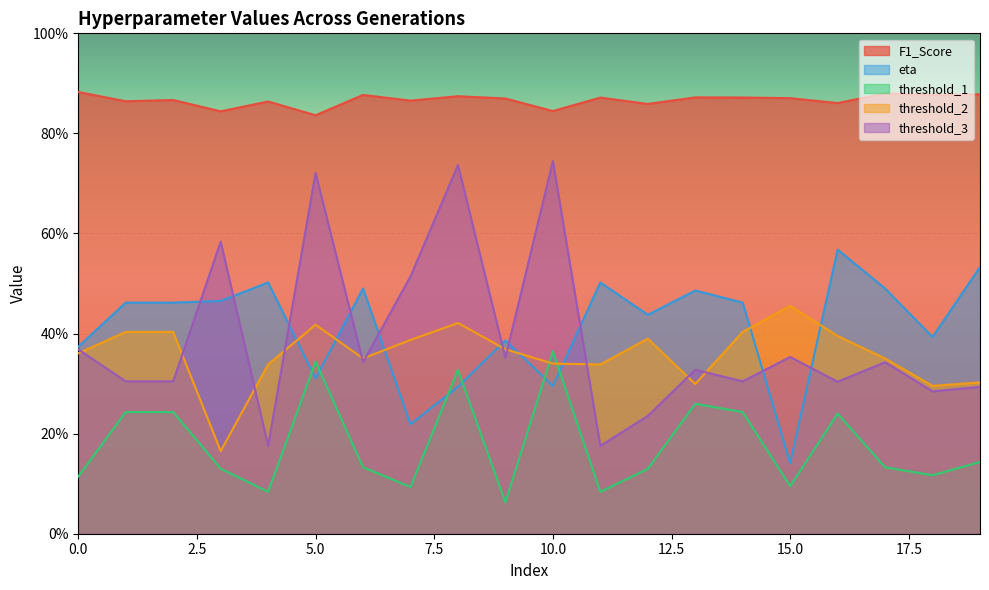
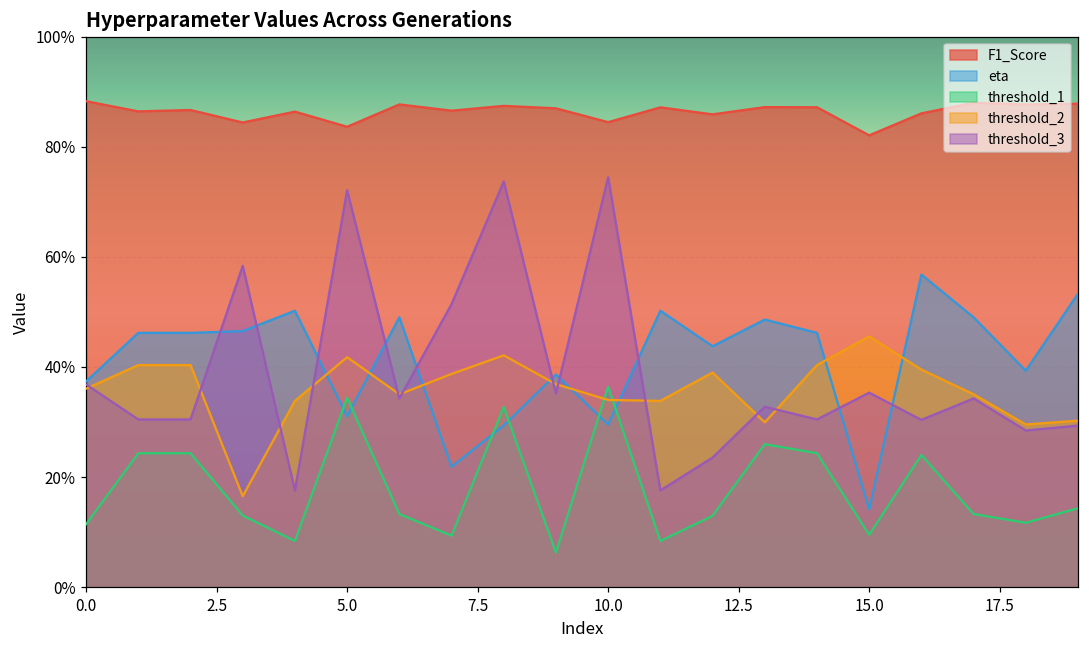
F1_Score, 15.0: 87% -> 82%
